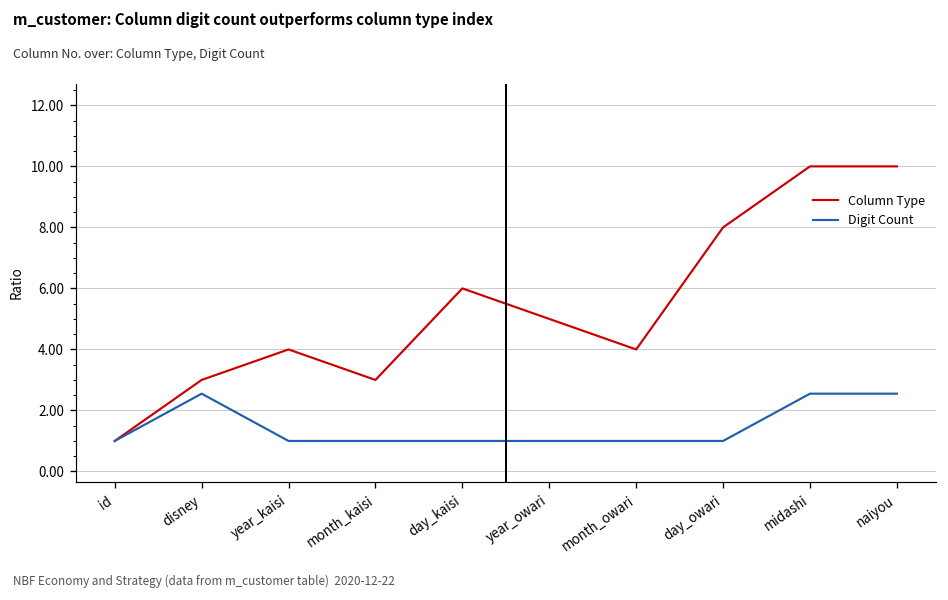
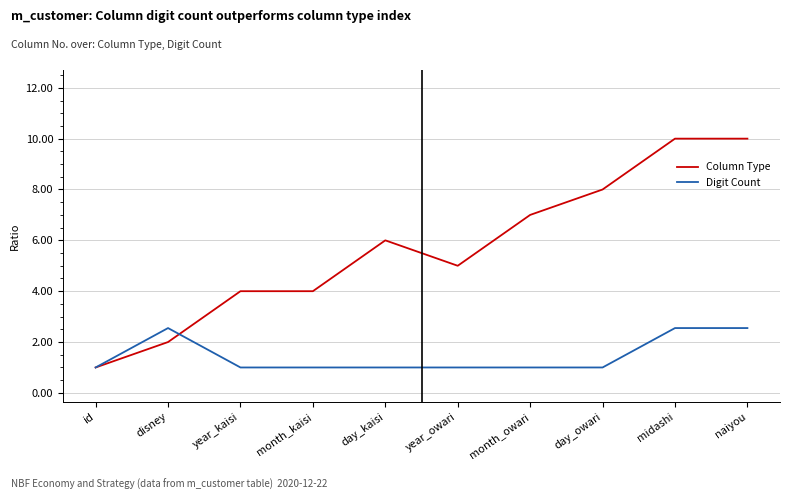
Column Type, disney: 3 -> 2
Column Type, month_kaisi: 3 -> 4
Column Type, month_owari: 4 -> 7
